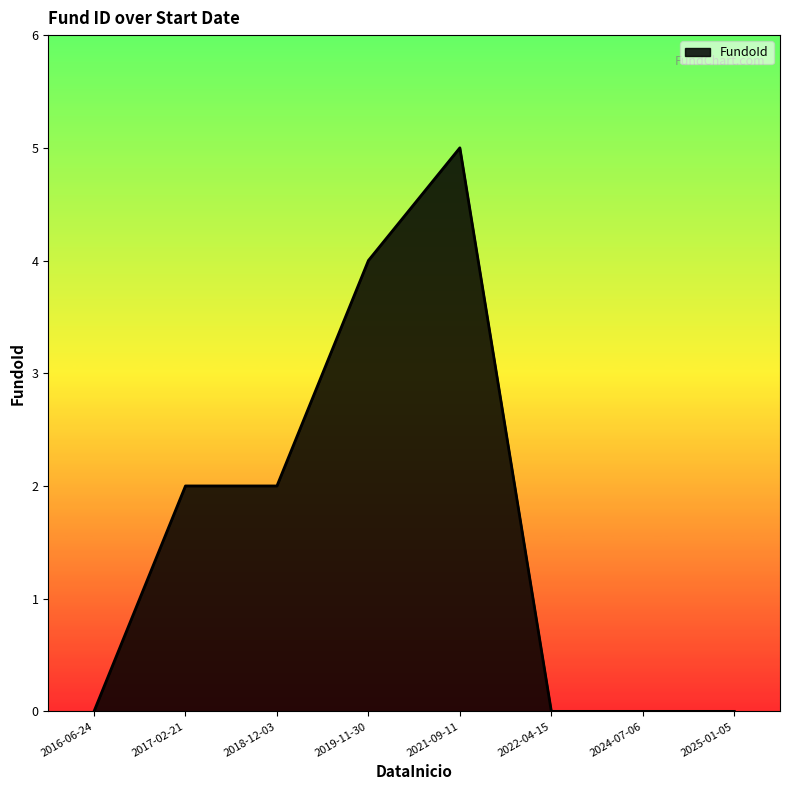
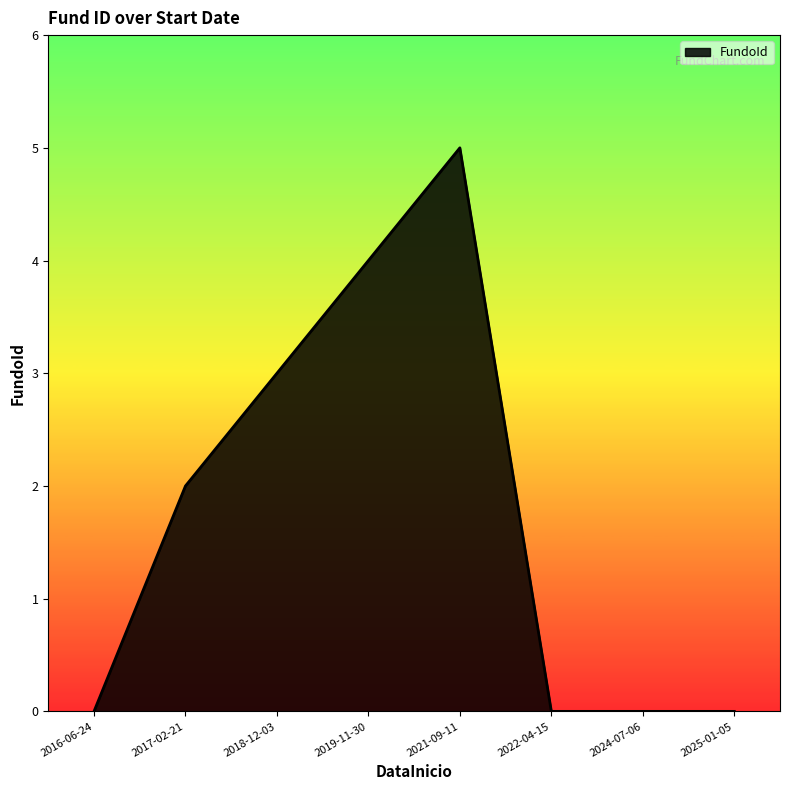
2018-12-03: 2 -> 3
